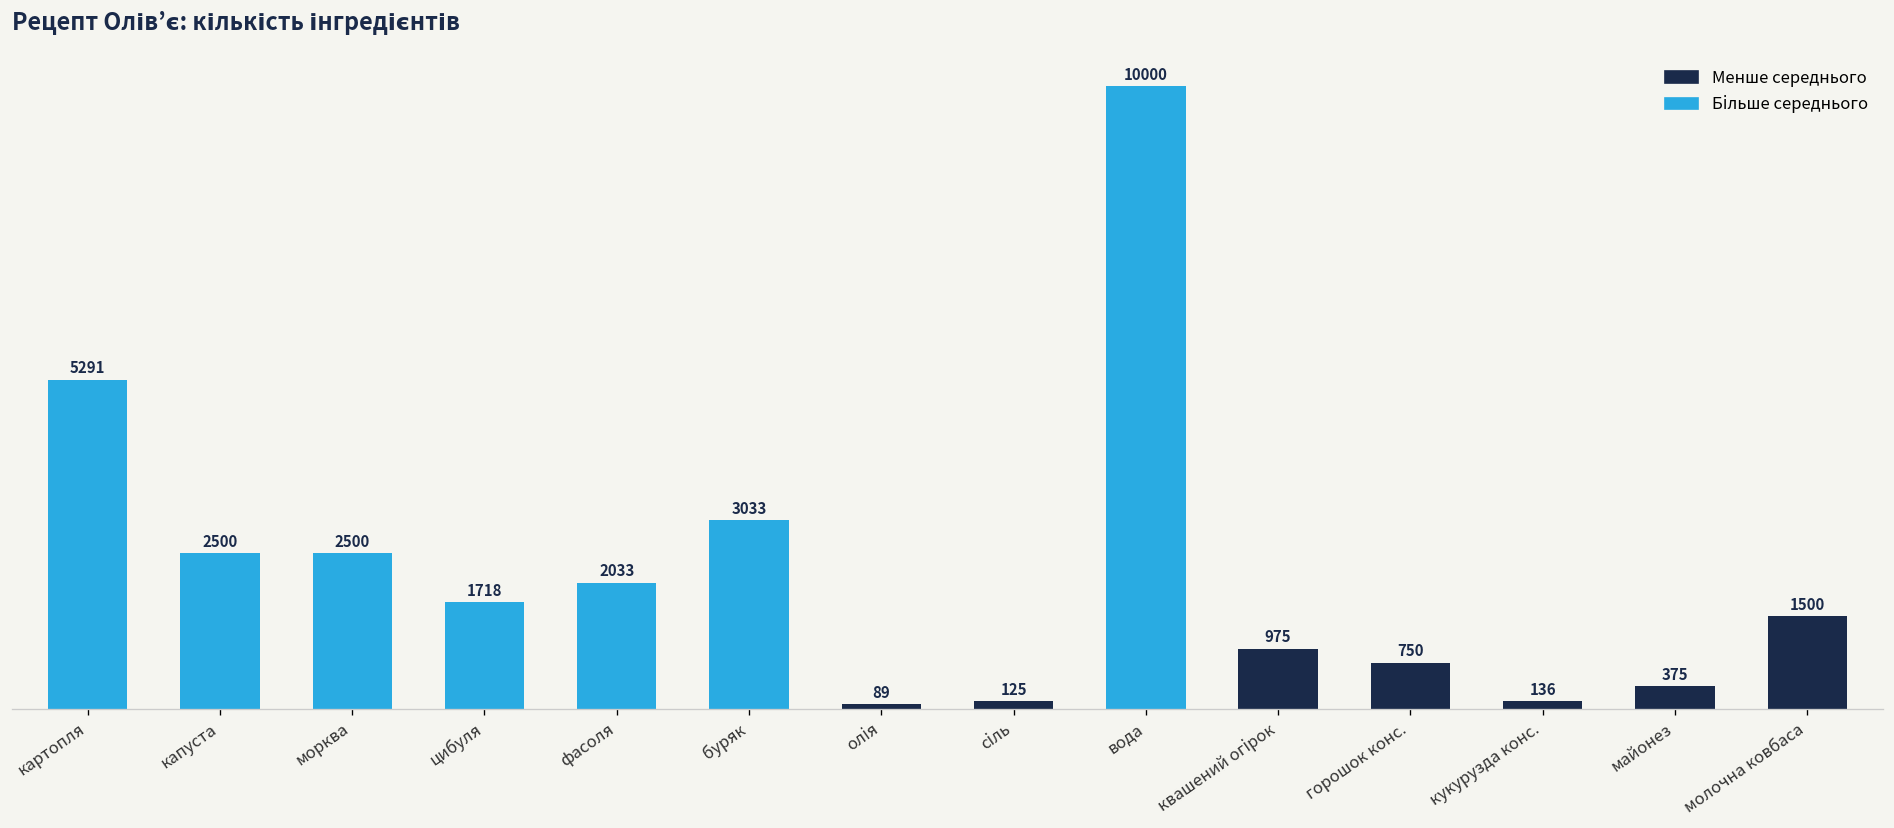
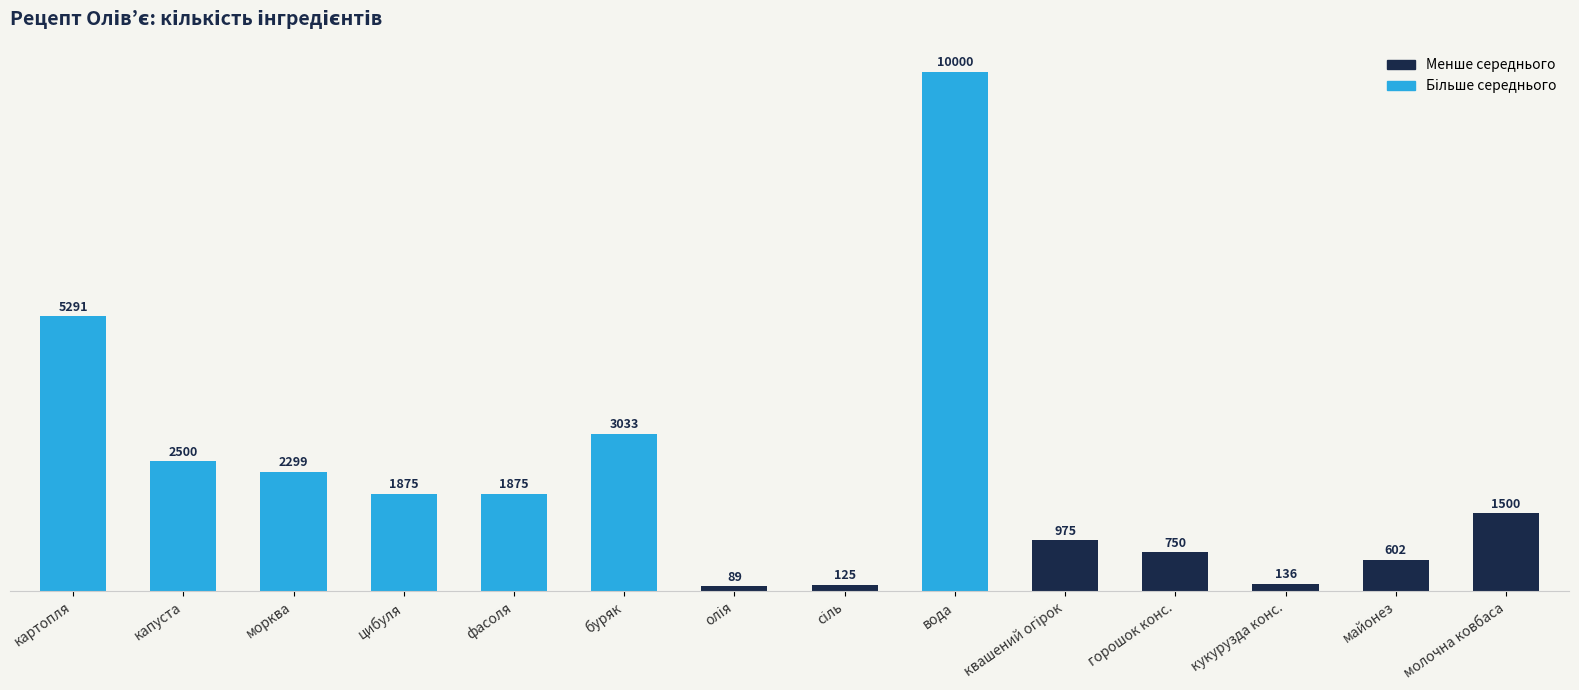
морква: 2500 -> 2299
цибуля: 1718 -> 1875
фасоля: 2033 -> 1875
майонез: 375 -> 602
